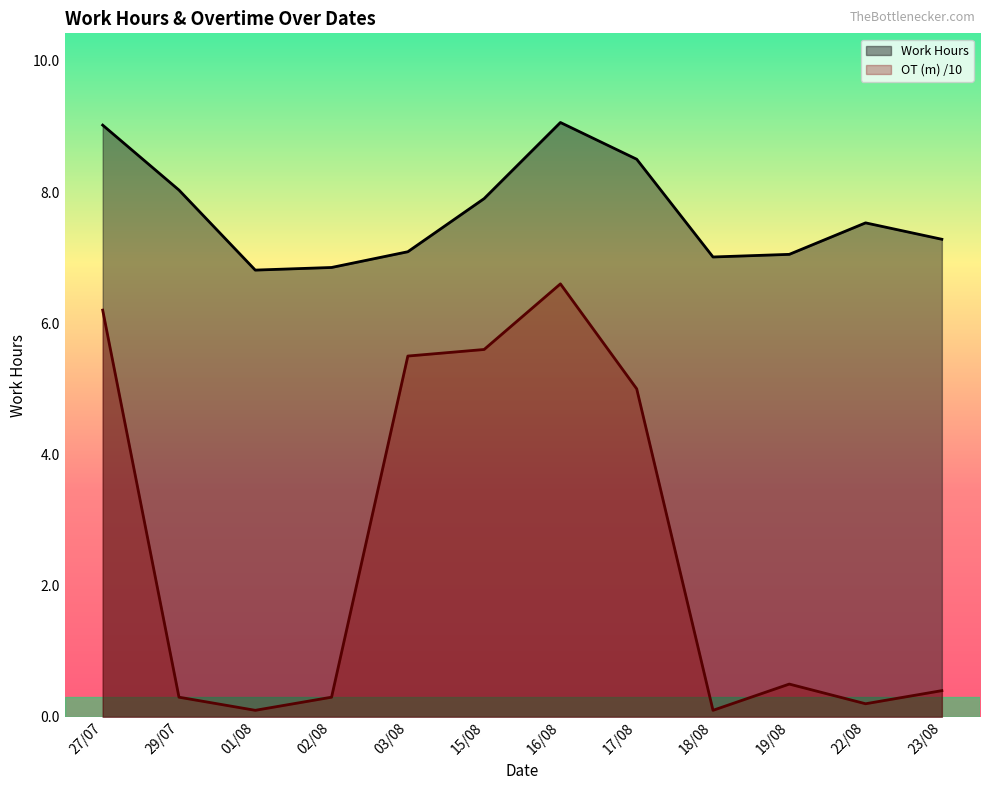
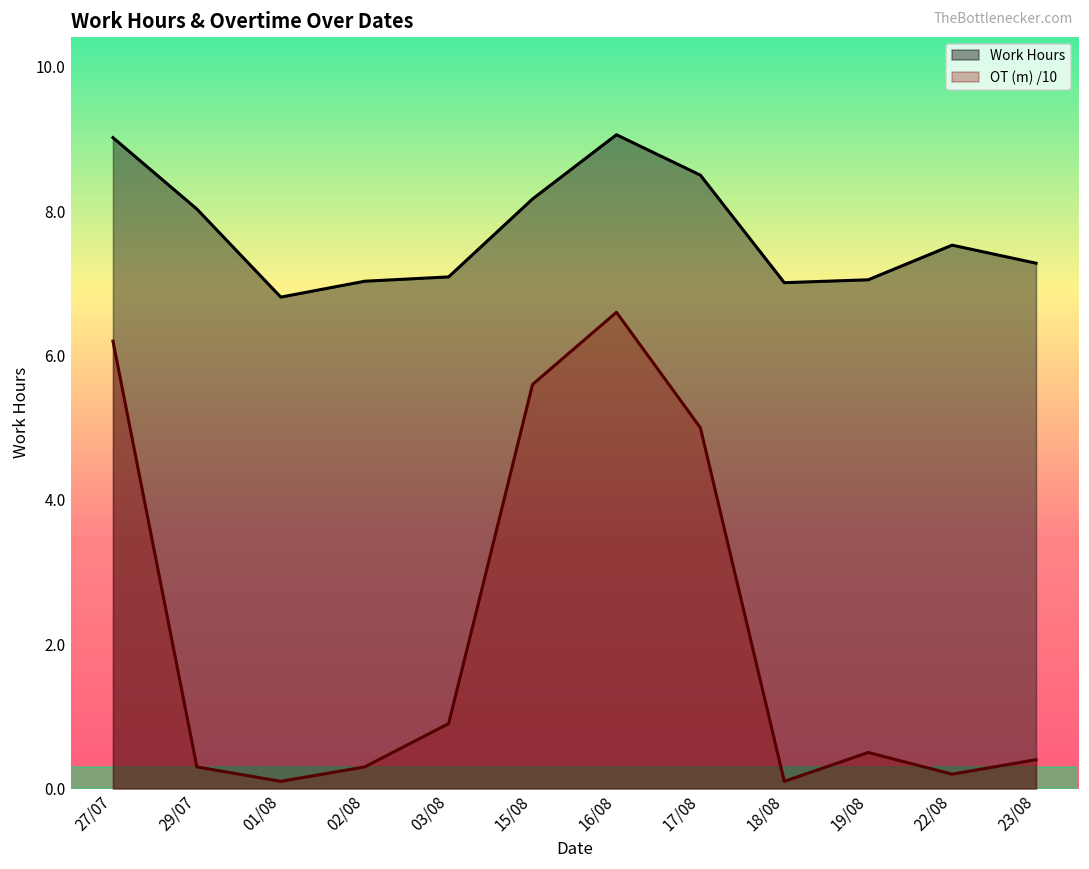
Work Hours, 02/08: 6.9 -> 7.0
OT (m) /10, 03/08: 5.5 -> 0.9
Work Hours, 15/08: 7.9 -> 8.2
